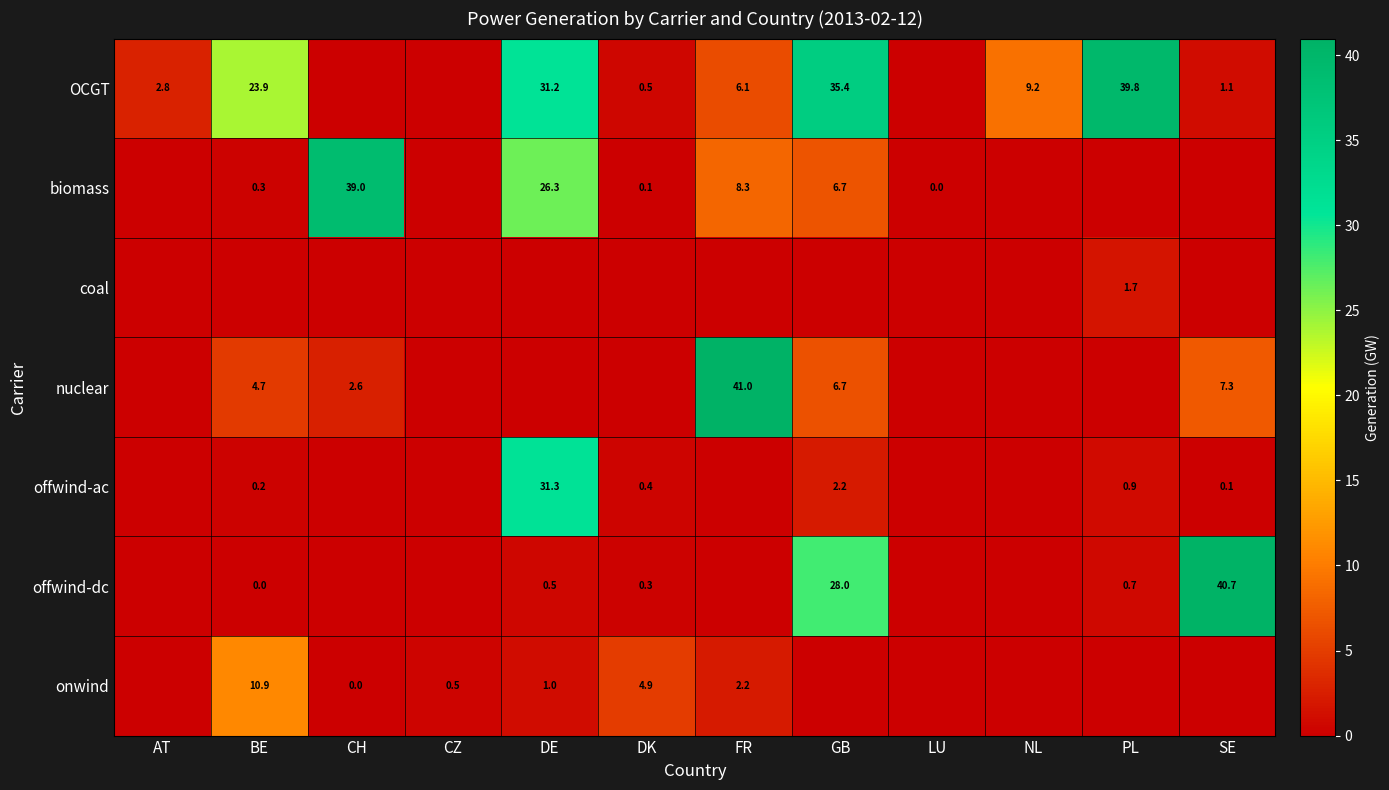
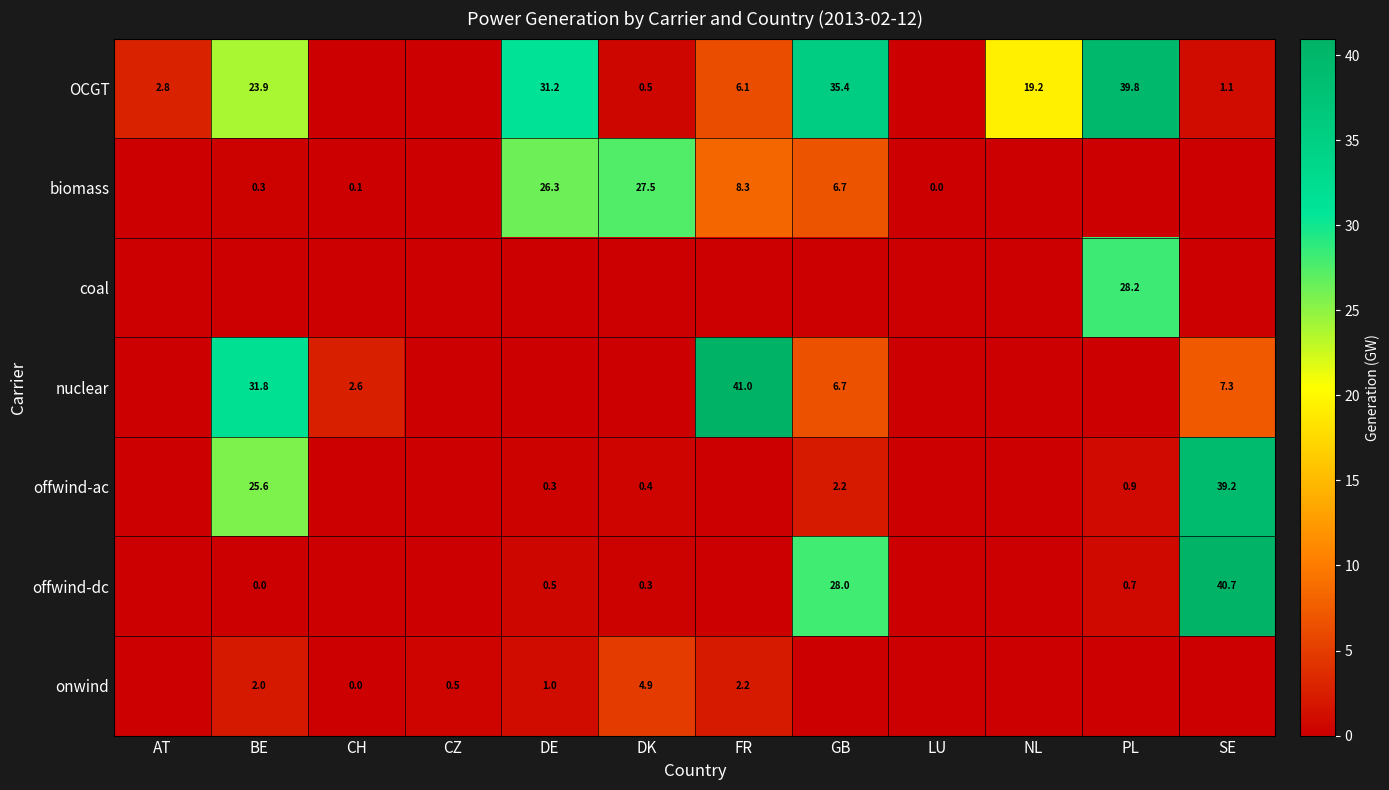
OCGT, NL: 9.2 -> 19.2
biomass, CH: 39.0 -> 0.1
biomass, DK: 0.1 -> 27.5
coal, PL: 1.7 -> 28.2
nuclear, BE: 4.7 -> 31.8
offwind-ac, BE: 0.2 -> 25.6
offwind-ac, DE: 31.3 -> 0.3
offwind-ac, SE: 0.1 -> 39.2
onwind, BE: 10.9 -> 2.0
